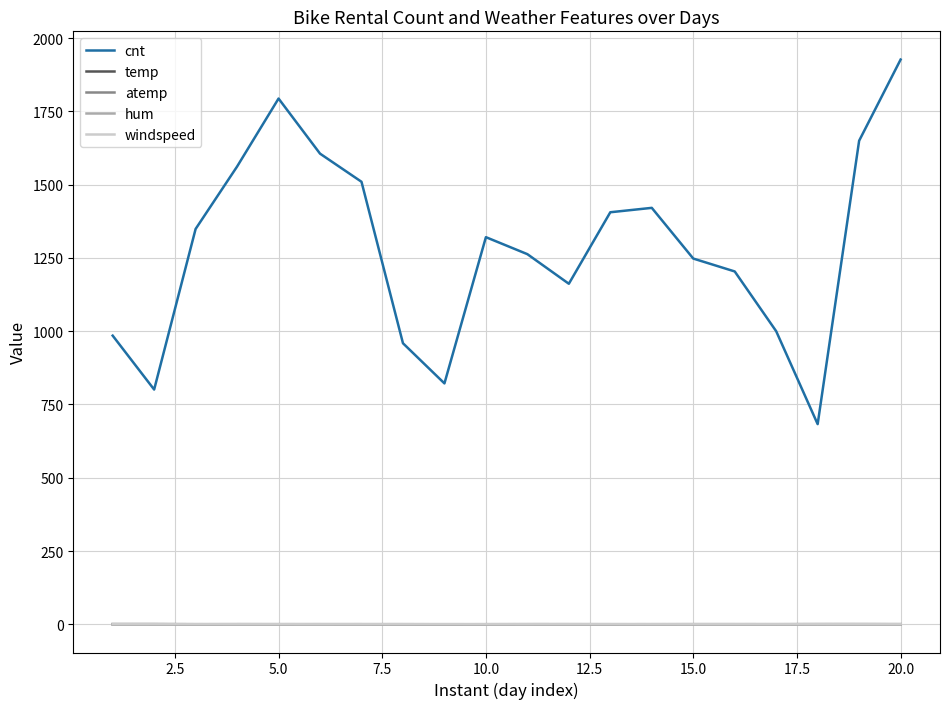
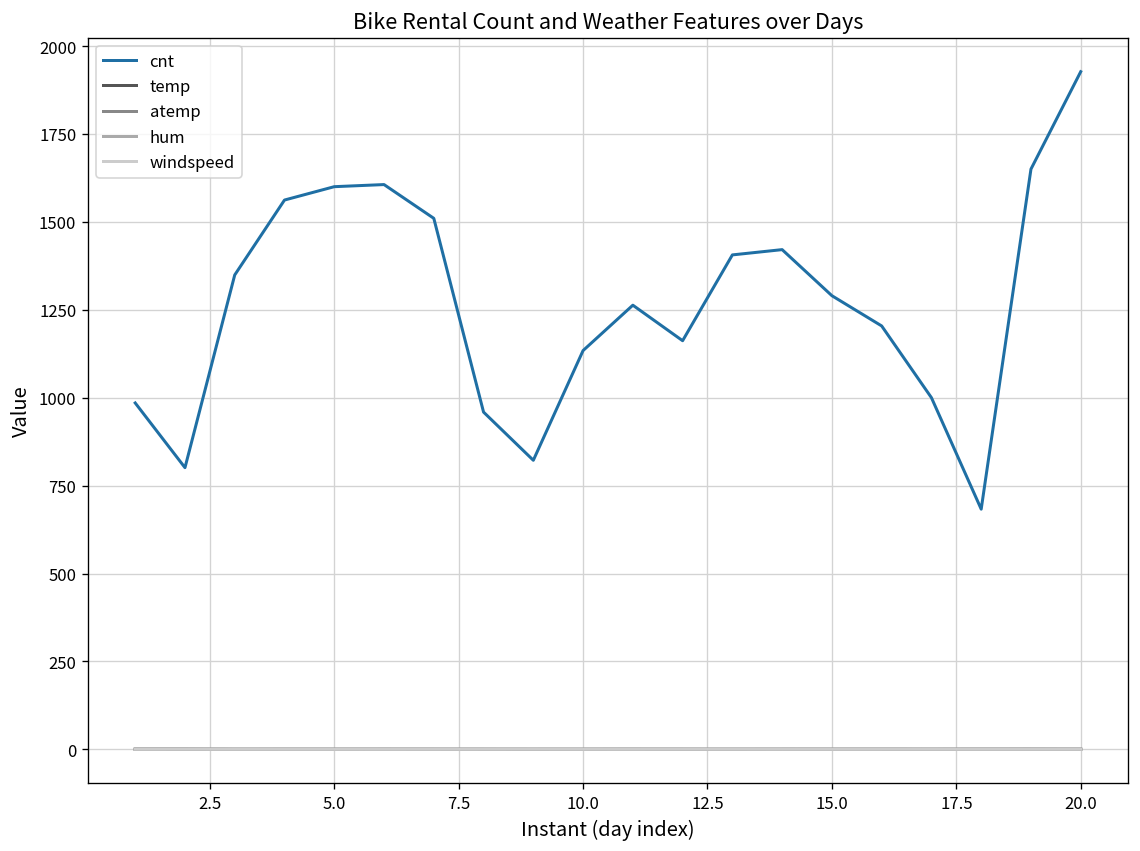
cnt, 5.0: 1790 -> 1600
cnt, 10.0: 1320 -> 1130
cnt, 15.0: 1250 -> 1290
